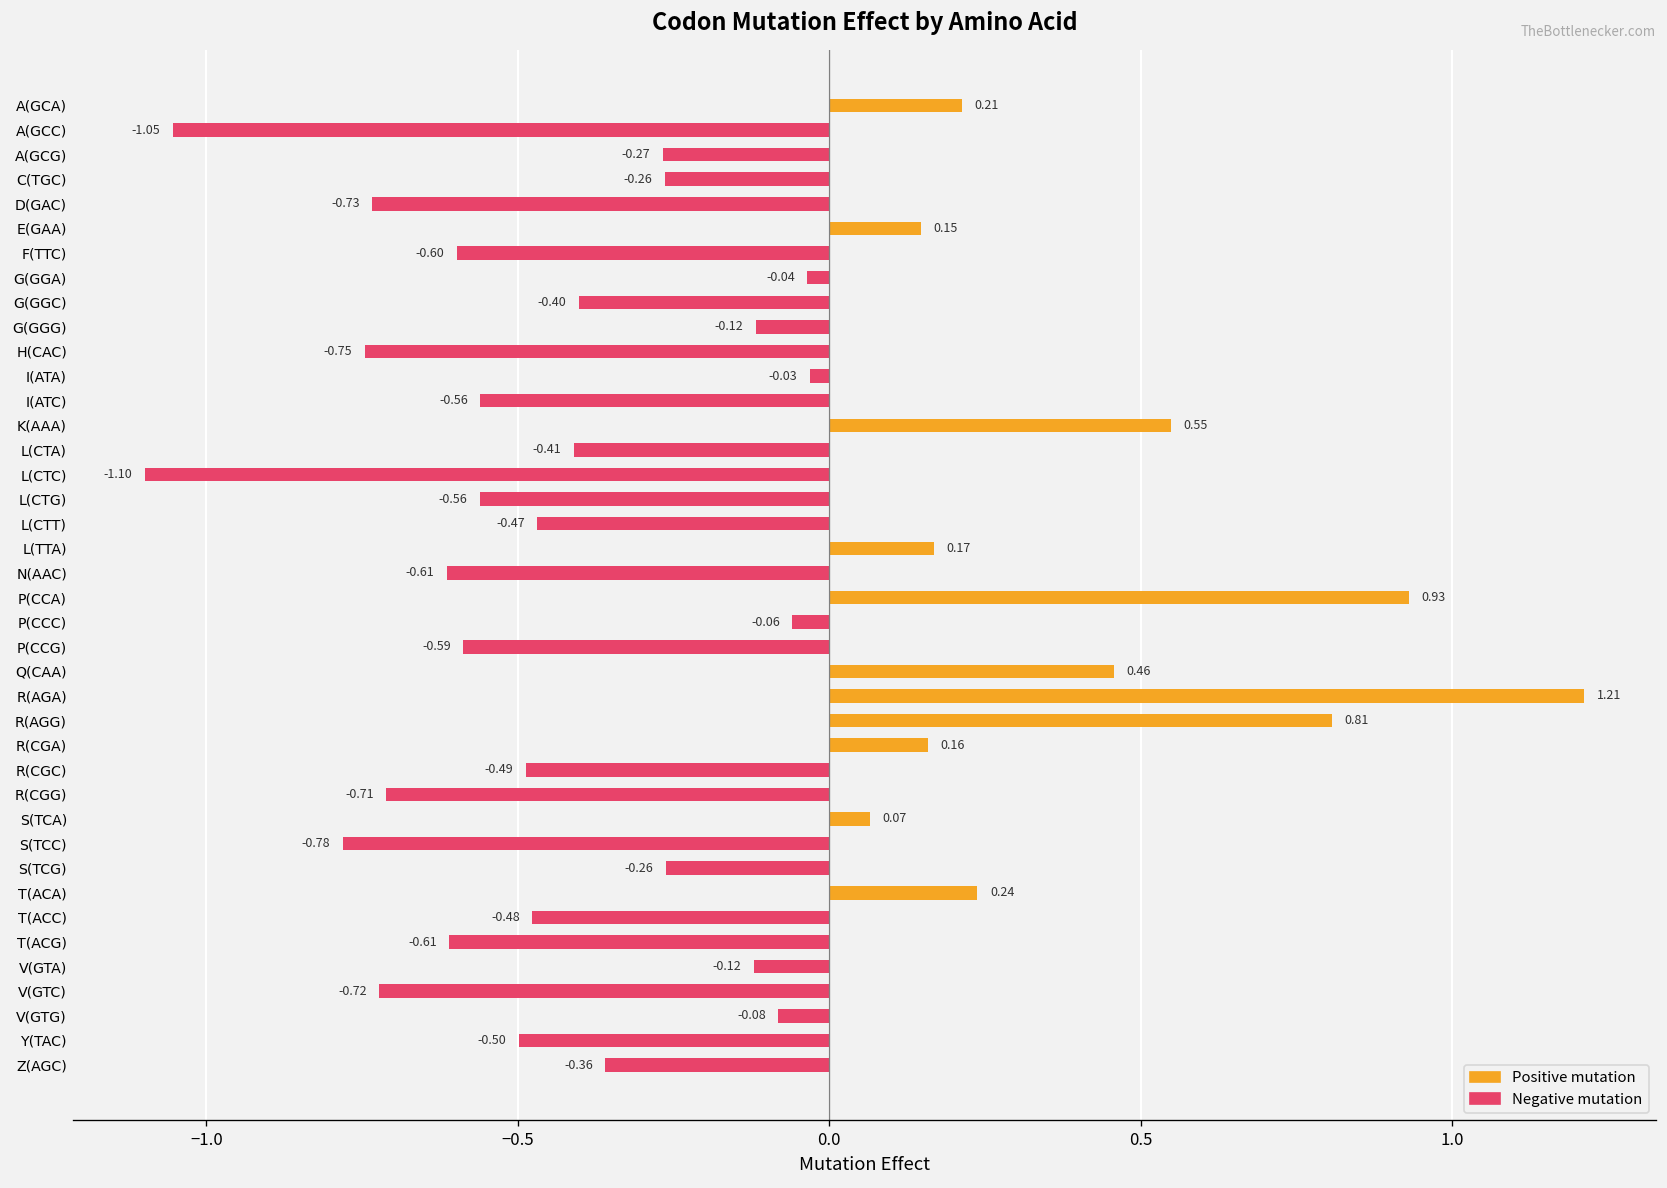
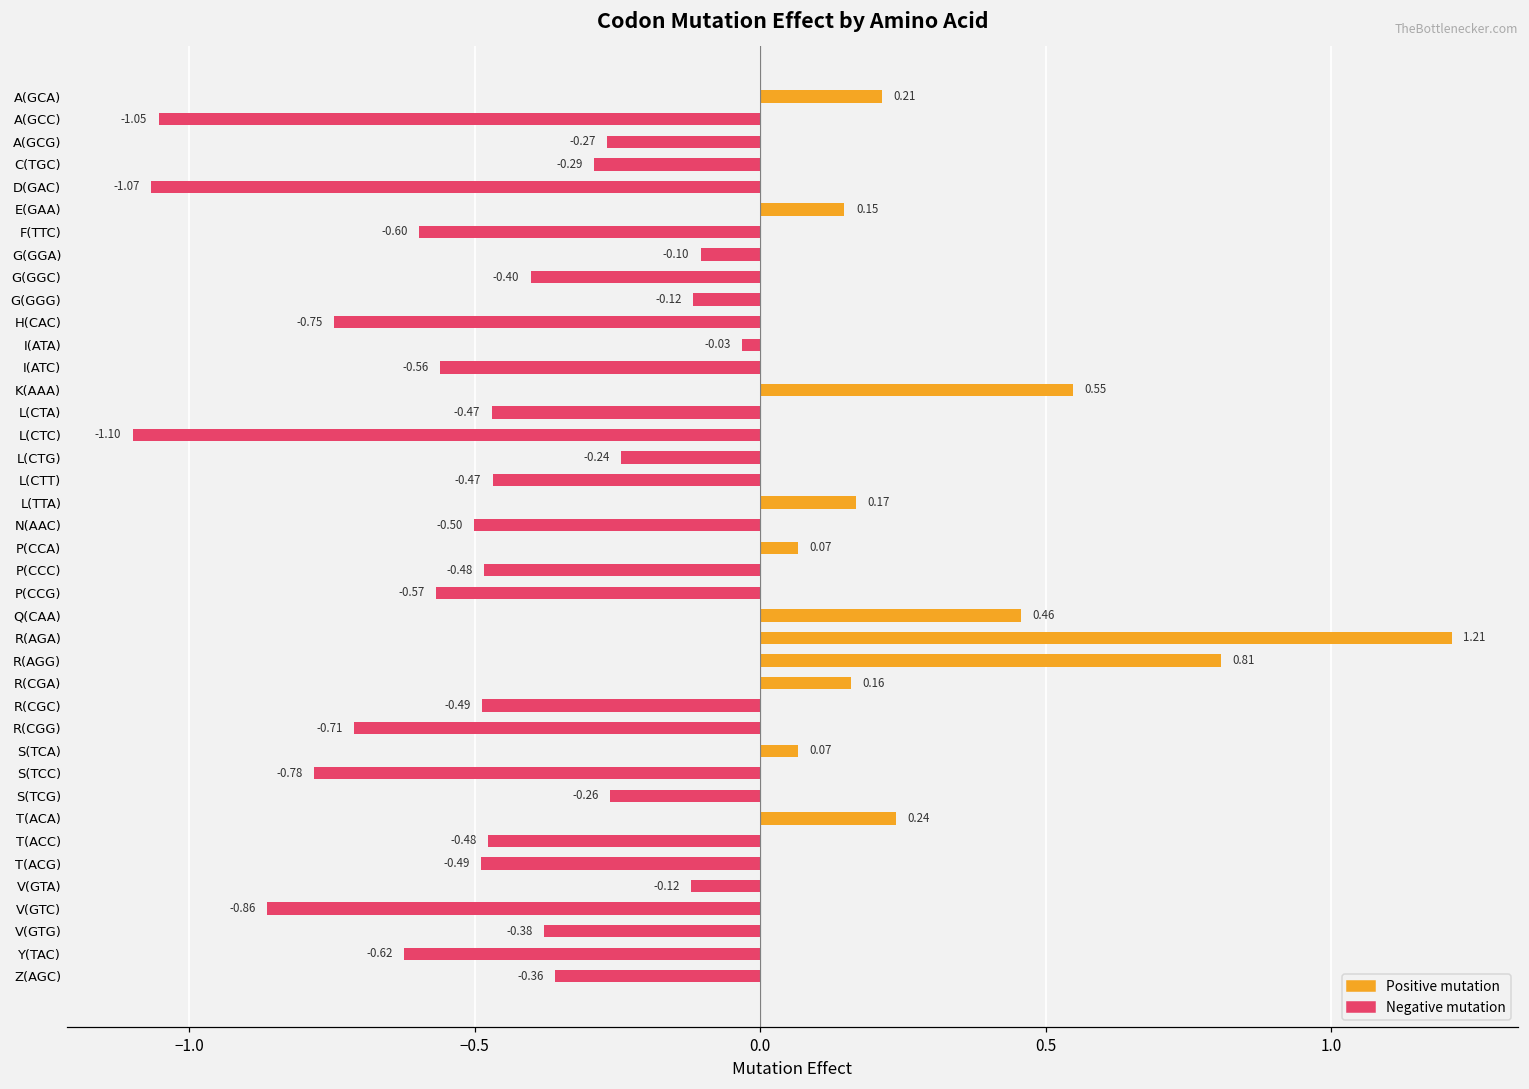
C(TGC): -0.26 -> -0.29
D(GAC): -0.73 -> -1.07
G(GGA): -0.04 -> -0.10
L(CTA): -0.41 -> -0.47
L(CTG): -0.56 -> -0.24
N(AAC): -0.61 -> -0.50
P(CCA): 0.93 -> 0.07
P(CCC): -0.06 -> -0.48
P(CCG): -0.59 -> -0.57
T(ACG): -0.61 -> -0.49
V(GTC): -0.72 -> -0.86
V(GTG): -0.08 -> -0.38
Y(TAC): -0.50 -> -0.62
